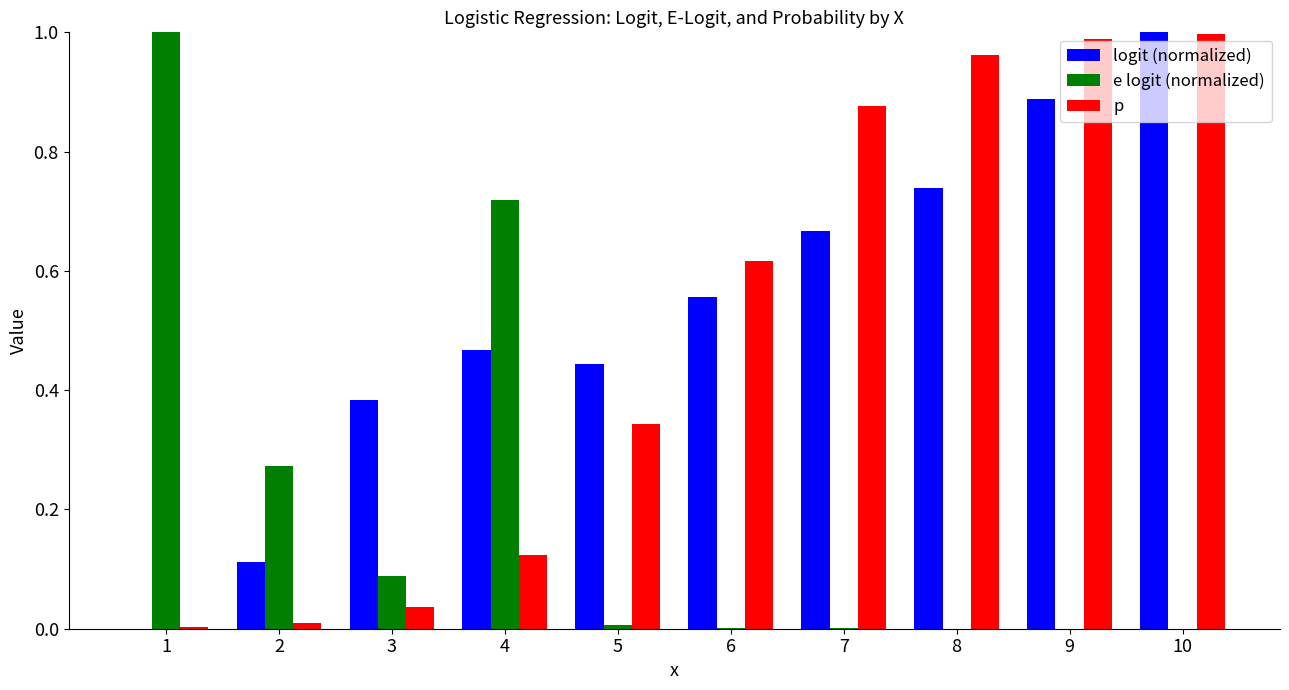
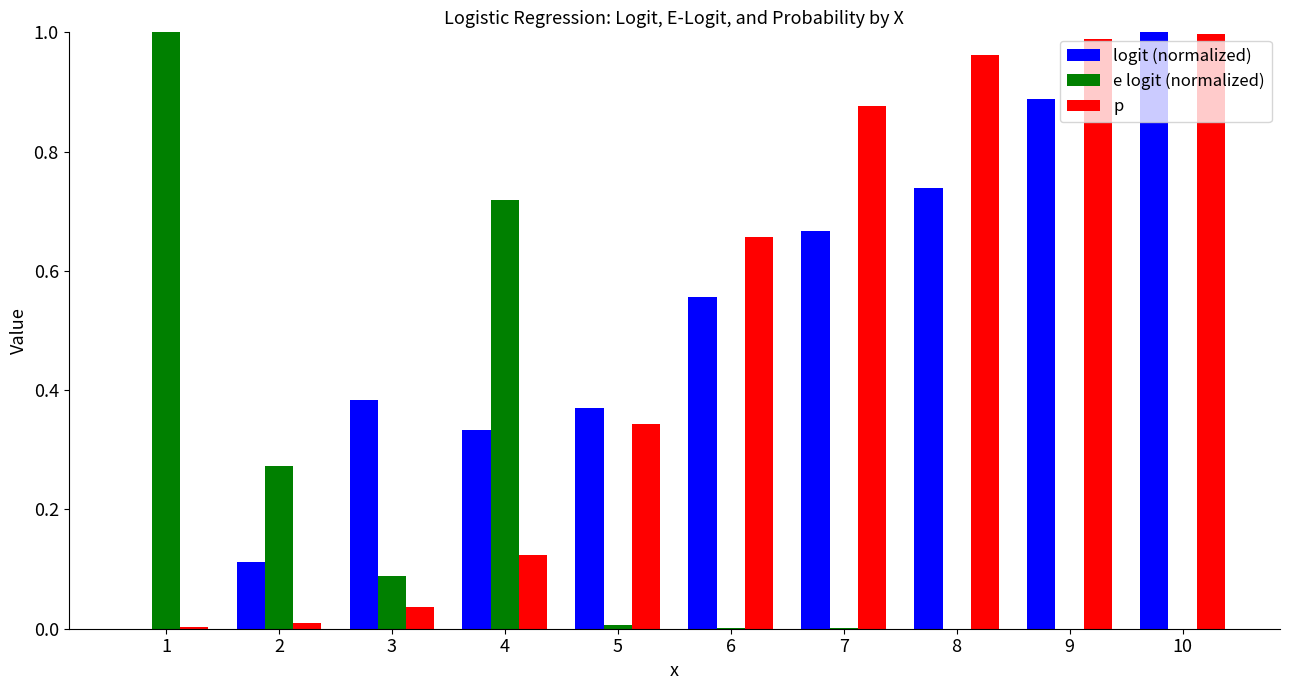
logit (normalized), 4: 0.47 -> 0.33
logit (normalized), 5: 0.44 -> 0.37
p, 6: 0.62 -> 0.66
